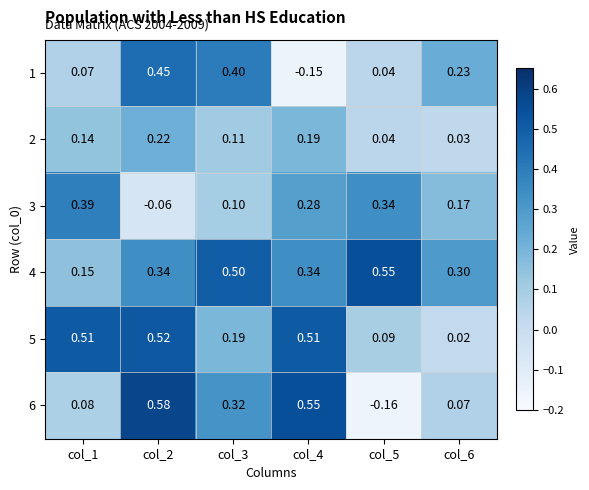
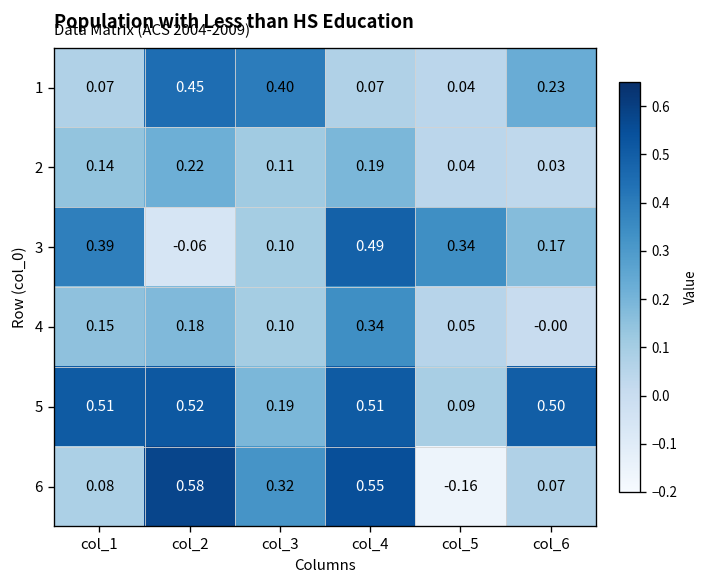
1, col_4: -0.15 -> 0.07
3, col_4: 0.28 -> 0.49
4, col_2: 0.34 -> 0.18
4, col_3: 0.50 -> 0.10
4, col_5: 0.55 -> 0.05
4, col_6: 0.30 -> -0.00
5, col_6: 0.02 -> 0.50
